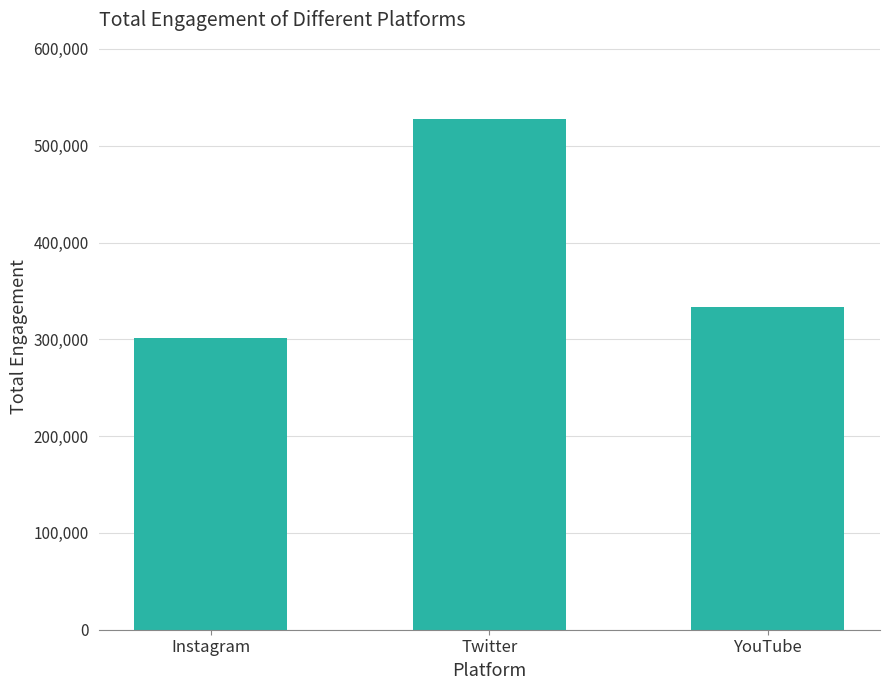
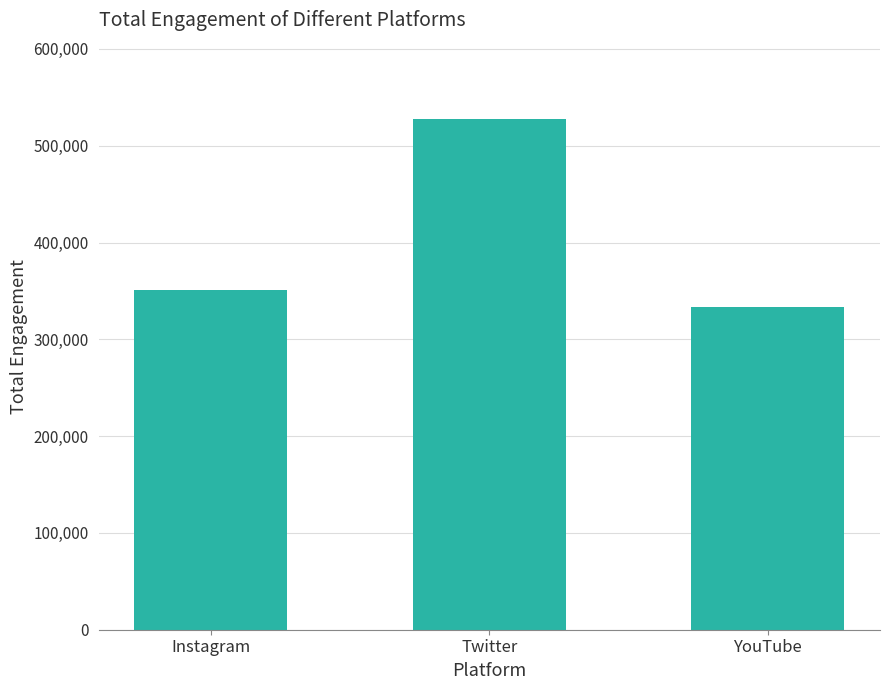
Instagram: 300,000 -> 350,000
